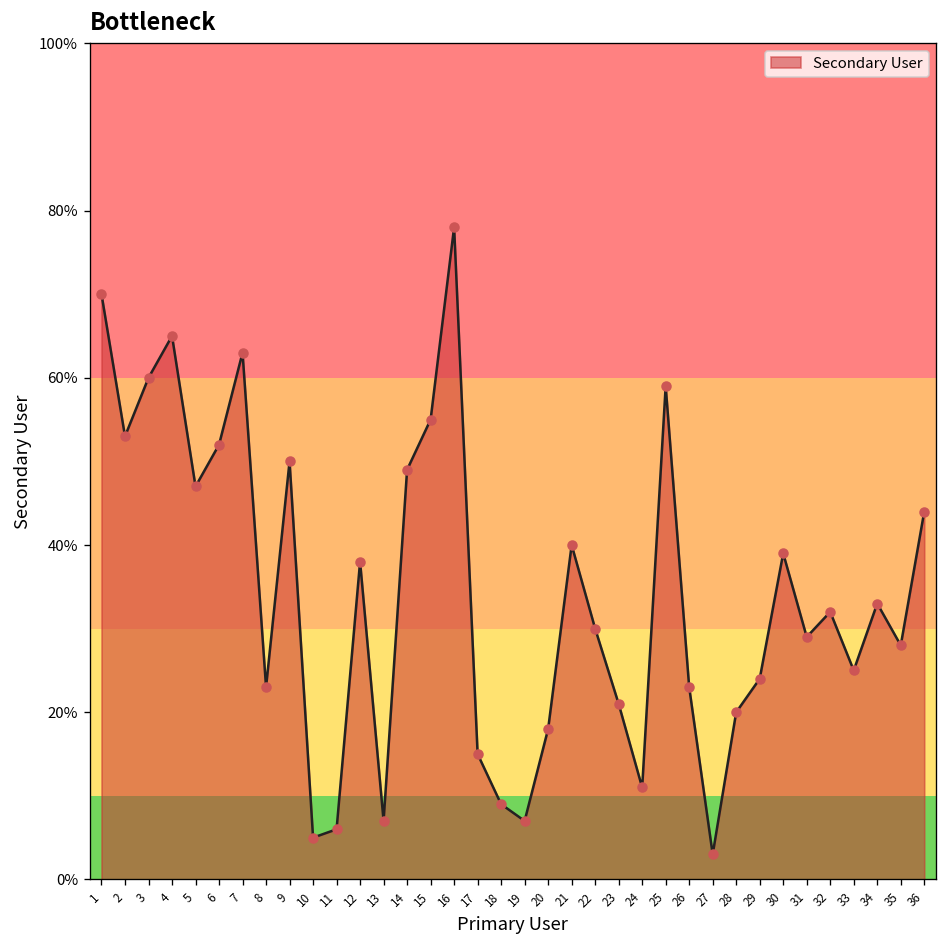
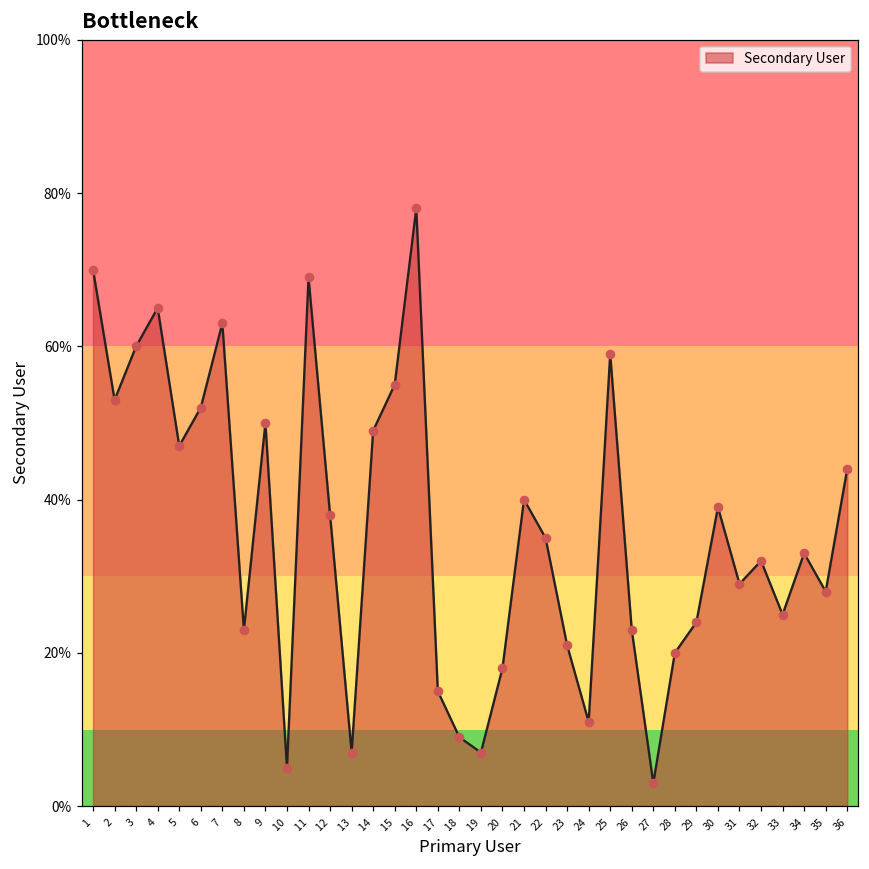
11: 6% -> 69%
22: 30% -> 35%
